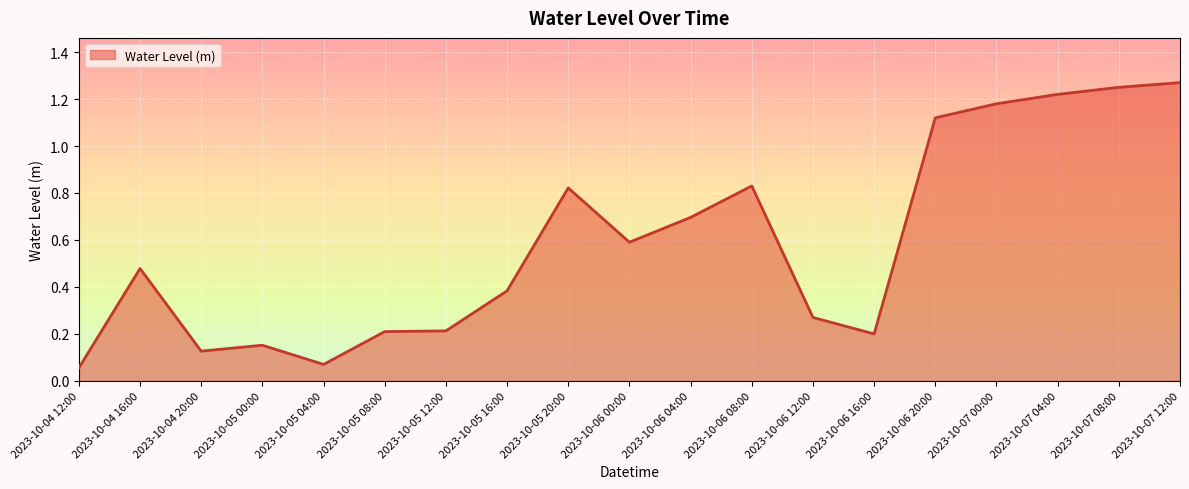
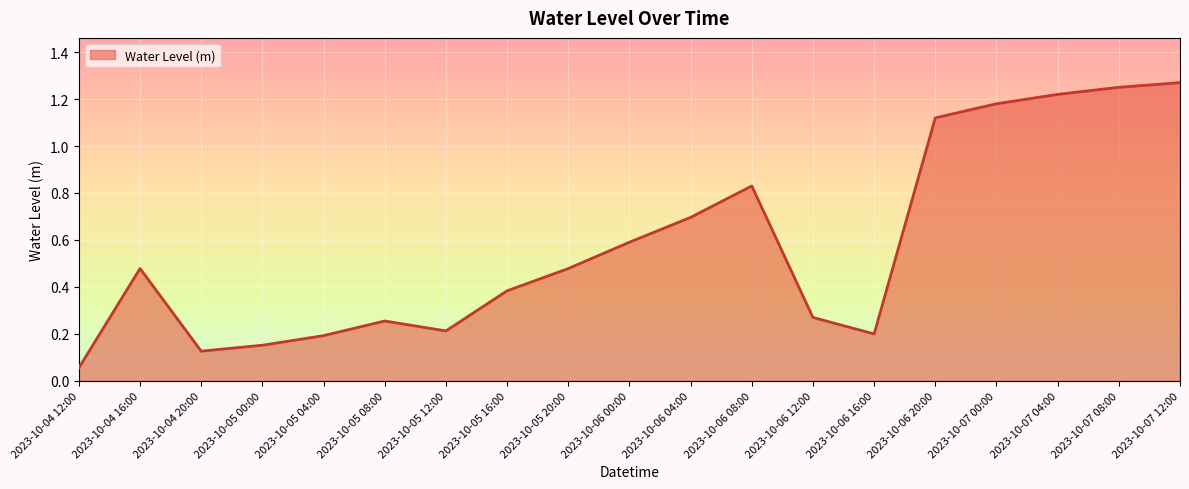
2023-10-05 04:00: 0.07 -> 0.19
2023-10-05 08:00: 0.21 -> 0.25
2023-10-05 20:00: 0.82 -> 0.48
